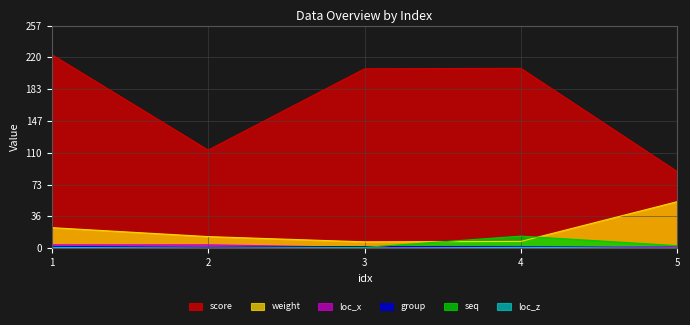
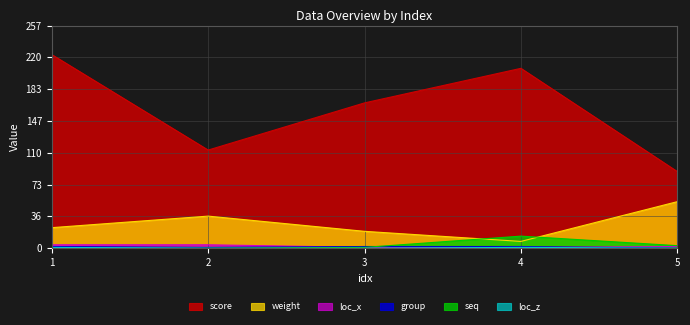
weight, 2: 10 -> 40
score, 3: 210 -> 170
weight, 3: 10 -> 20
